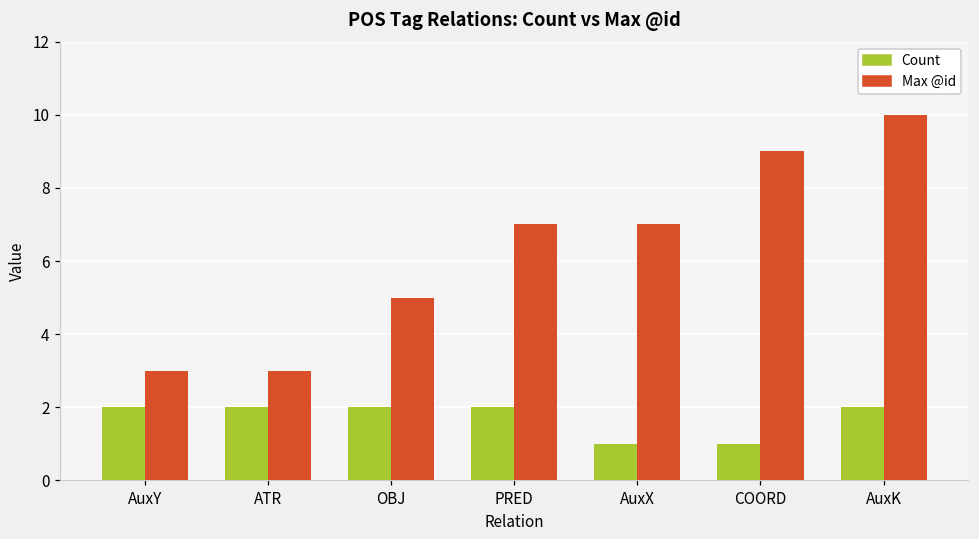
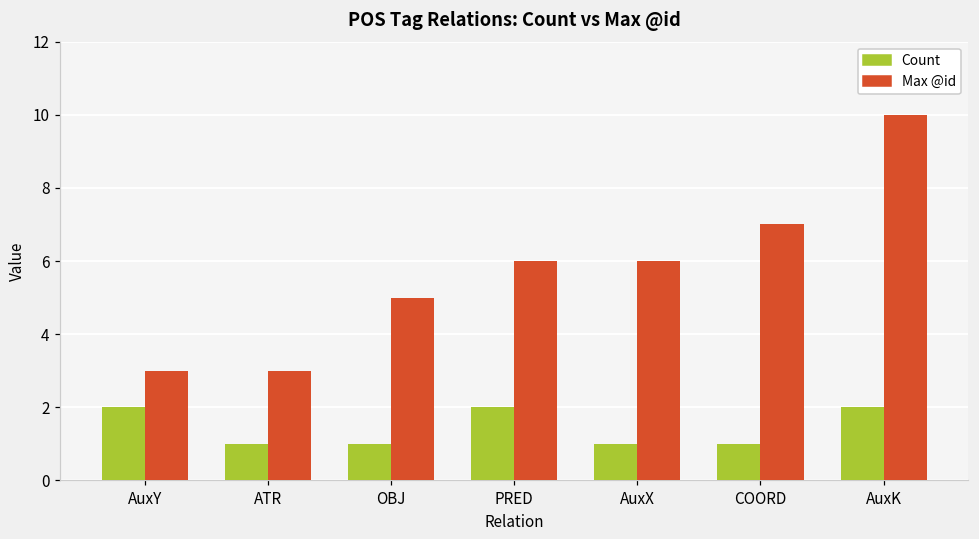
Count, ATR: 2 -> 1
Count, OBJ: 2 -> 1
Max @id, PRED: 7 -> 6
Max @id, AuxX: 7 -> 6
Max @id, COORD: 9 -> 7
